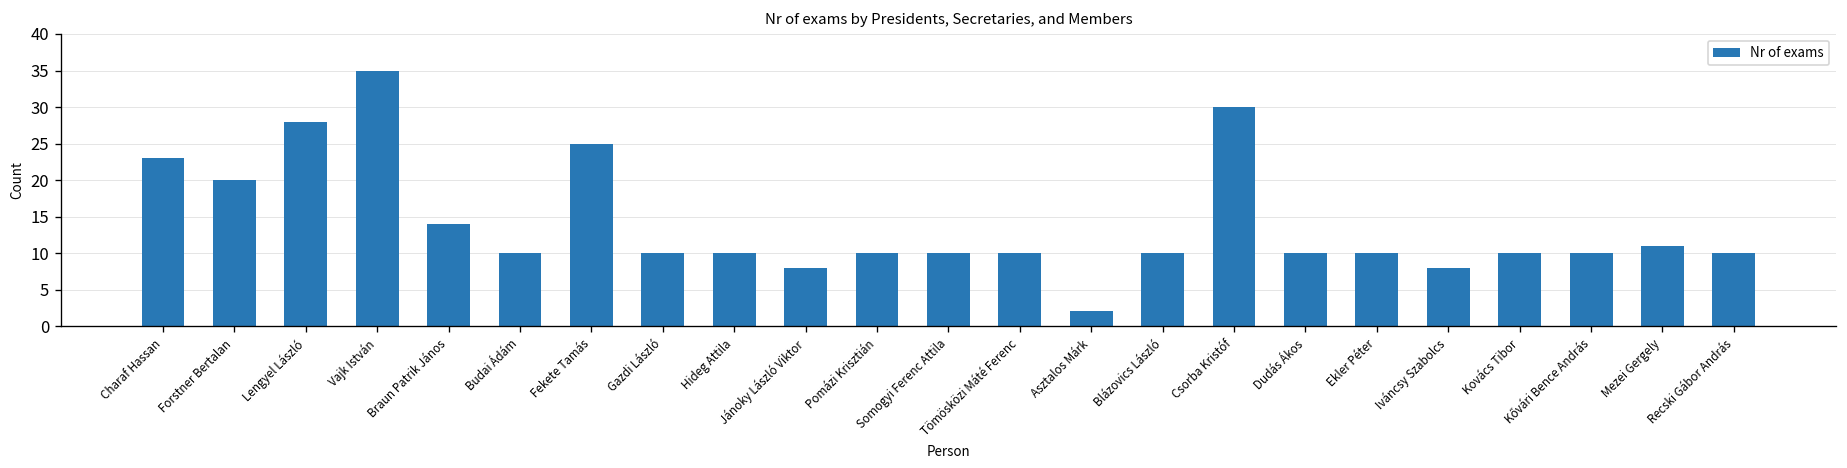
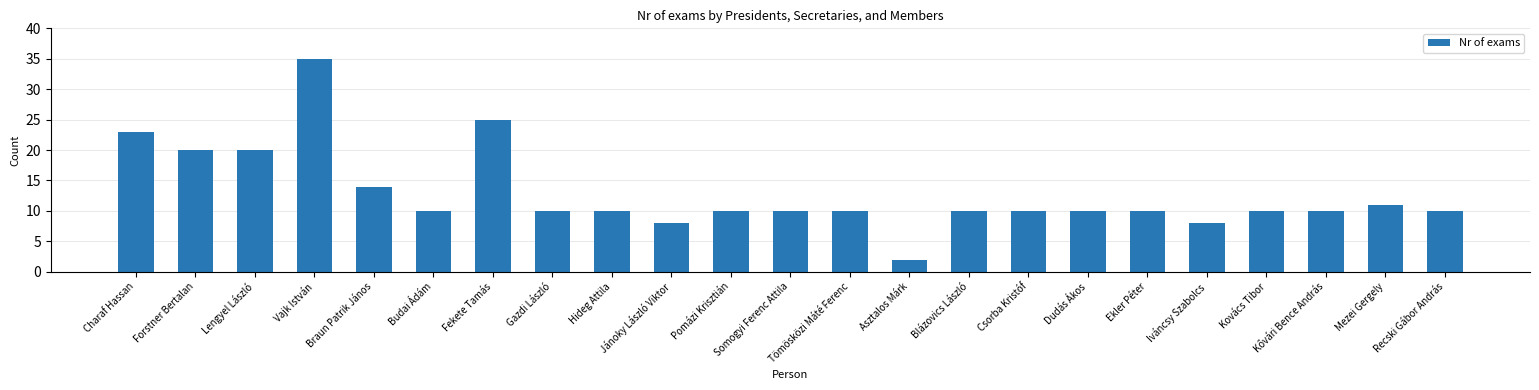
Lengyel László: 28 -> 20
Csorba Kristóf: 30 -> 10
